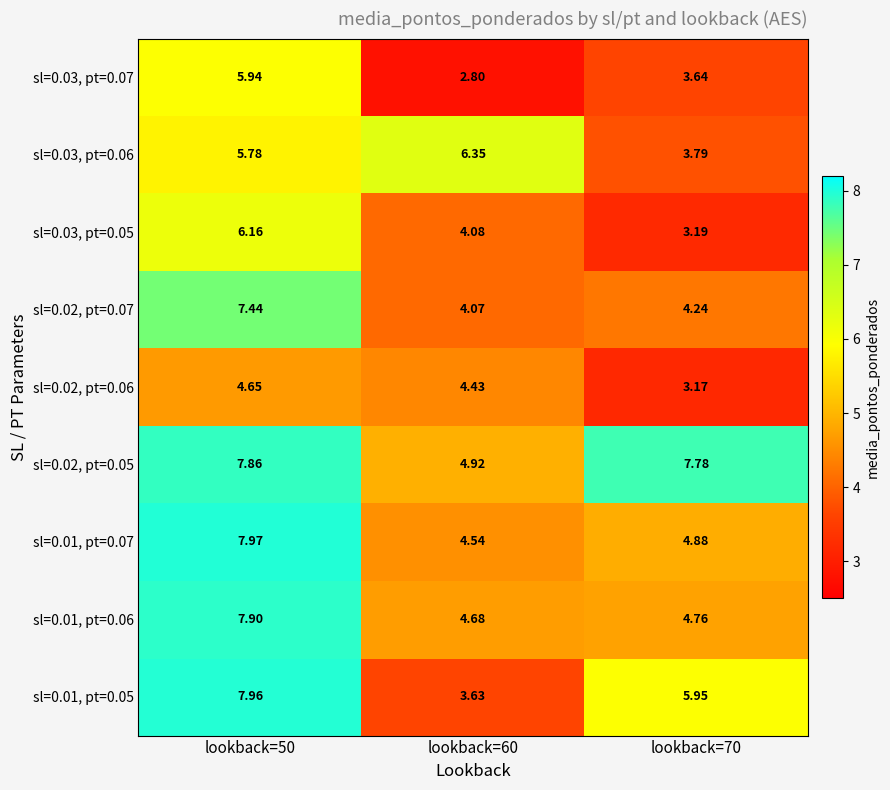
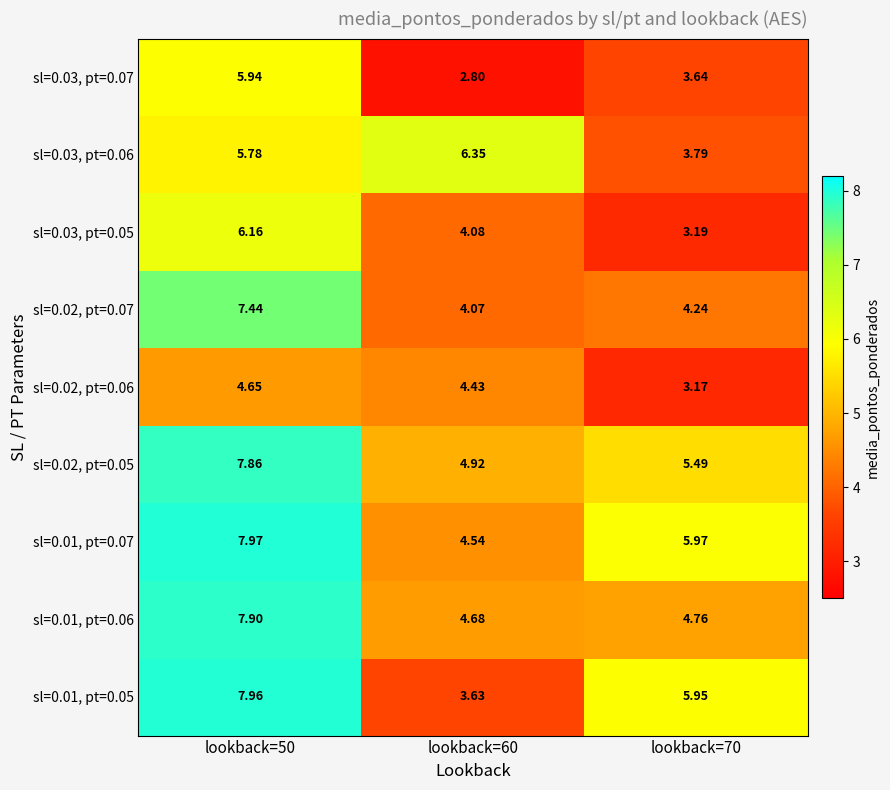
sl=0.02, pt=0.05, lookback=70: 7.78 -> 5.49
sl=0.01, pt=0.07, lookback=70: 4.88 -> 5.97
